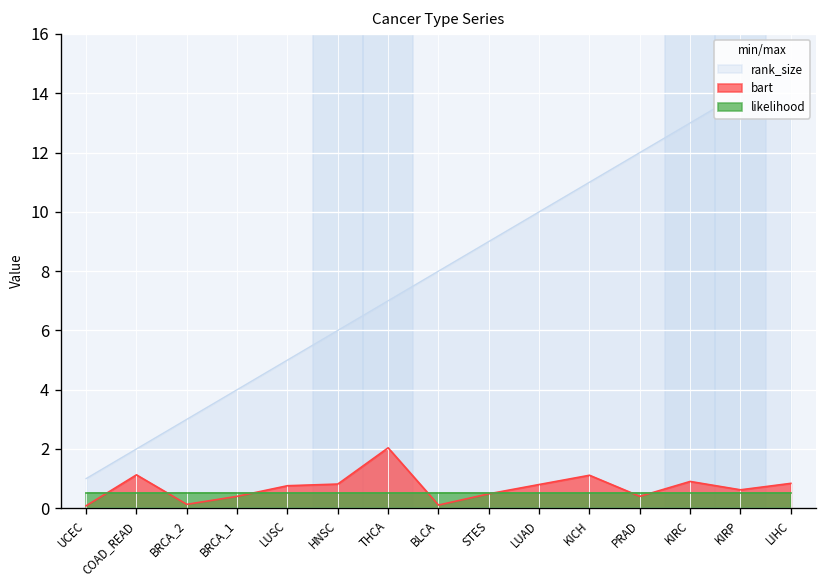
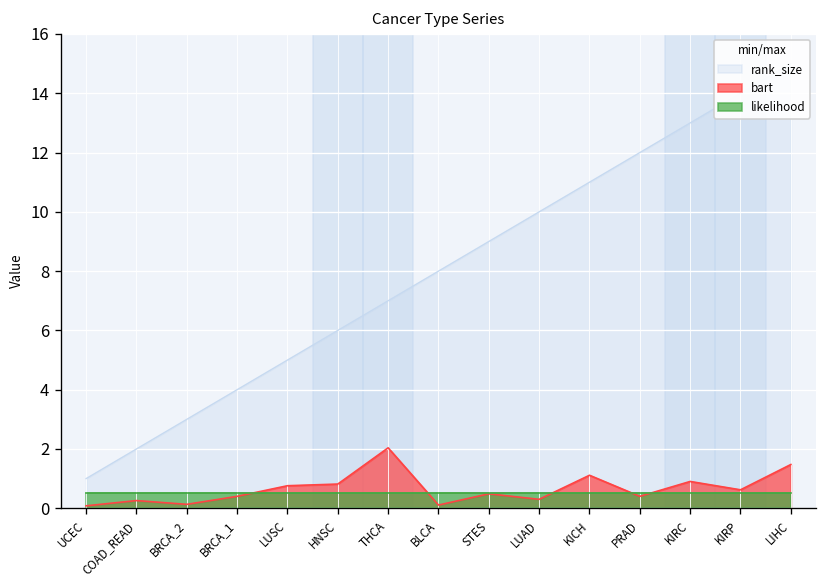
bart, COAD_READ: 1.1 -> 0.3
bart, LUAD: 0.8 -> 0.3
bart, LIHC: 0.8 -> 1.5
